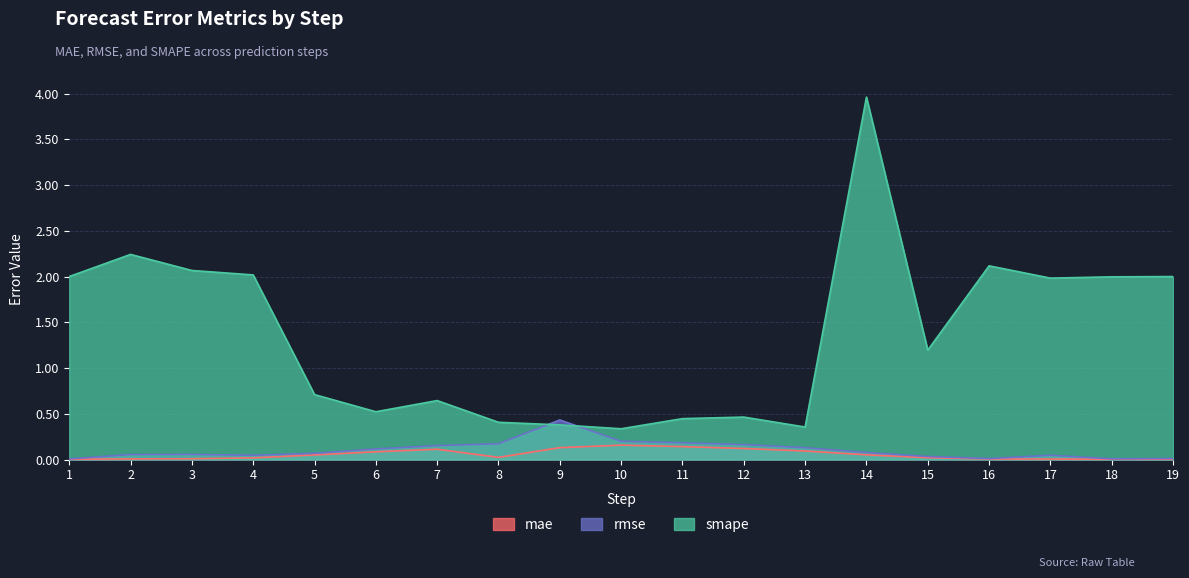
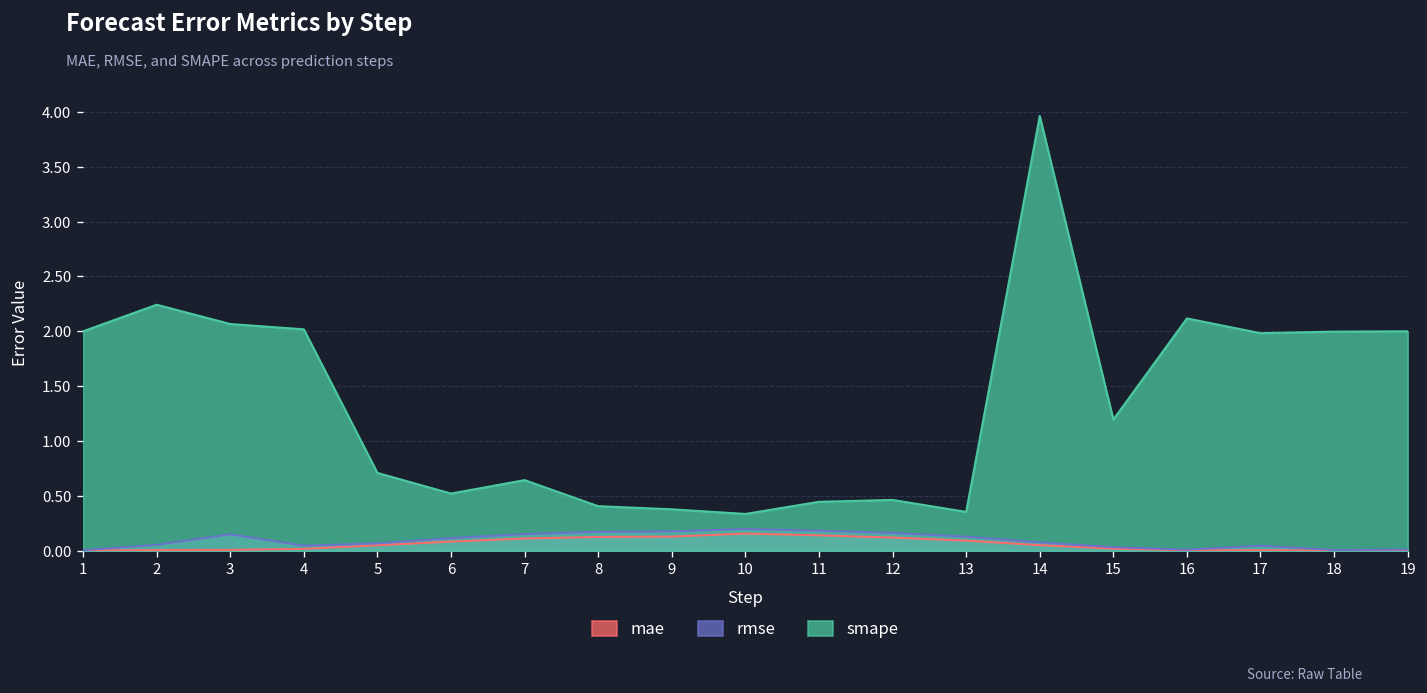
rmse, 3: 0.1 -> 0.2
mae, 8: 0.0 -> 0.1
rmse, 9: 0.4 -> 0.2
